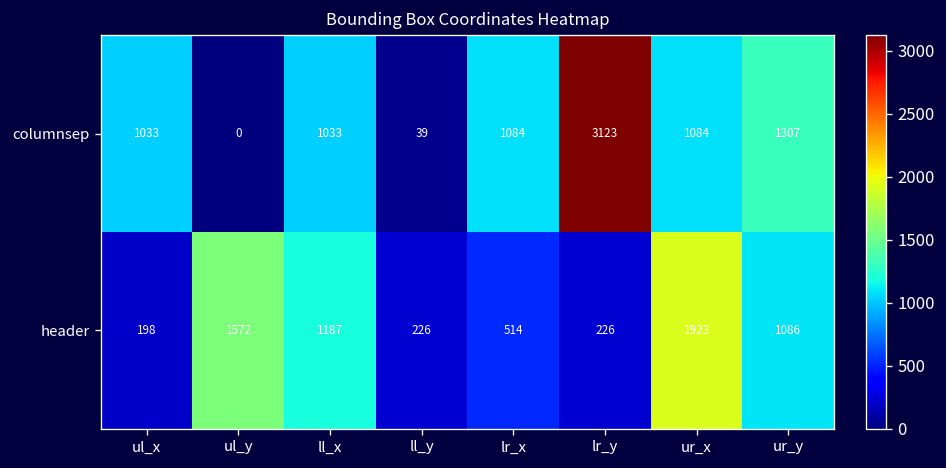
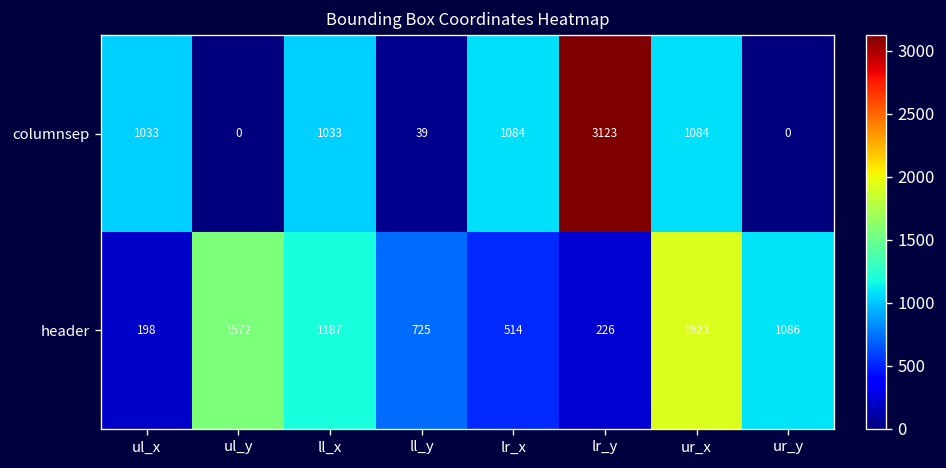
columnsep, ur_y: 1307 -> 0
header, ll_y: 226 -> 725
